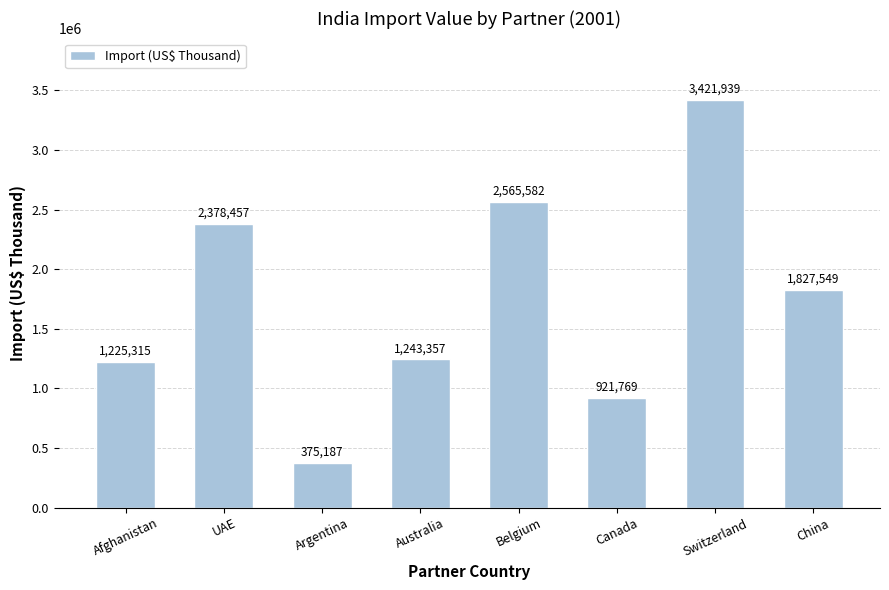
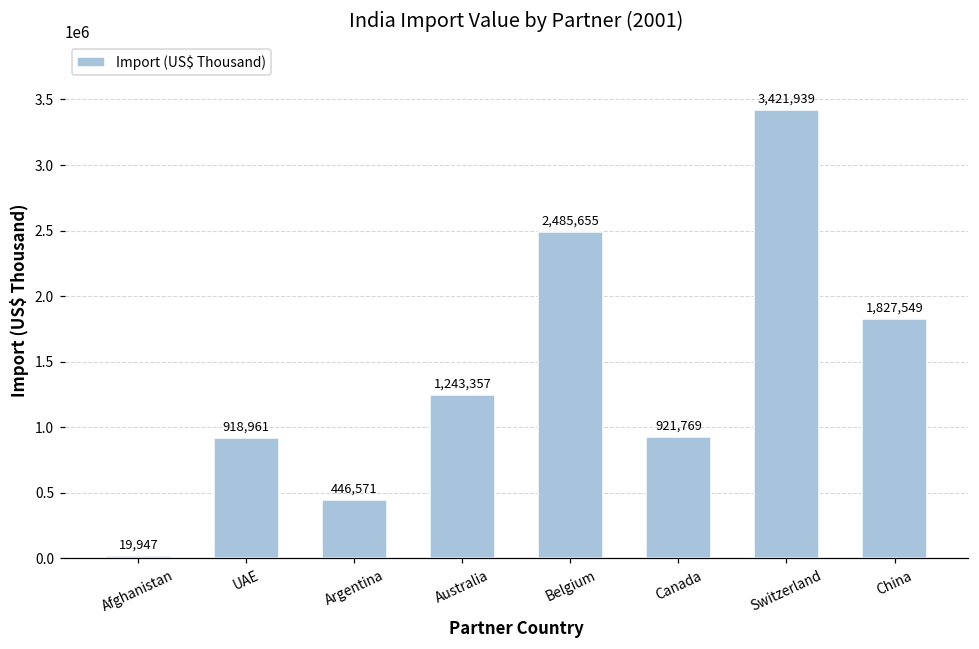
Afghanistan: 1,225,315 -> 19,947
UAE: 2,378,457 -> 918,961
Argentina: 375,187 -> 446,571
Belgium: 2,565,582 -> 2,485,655
